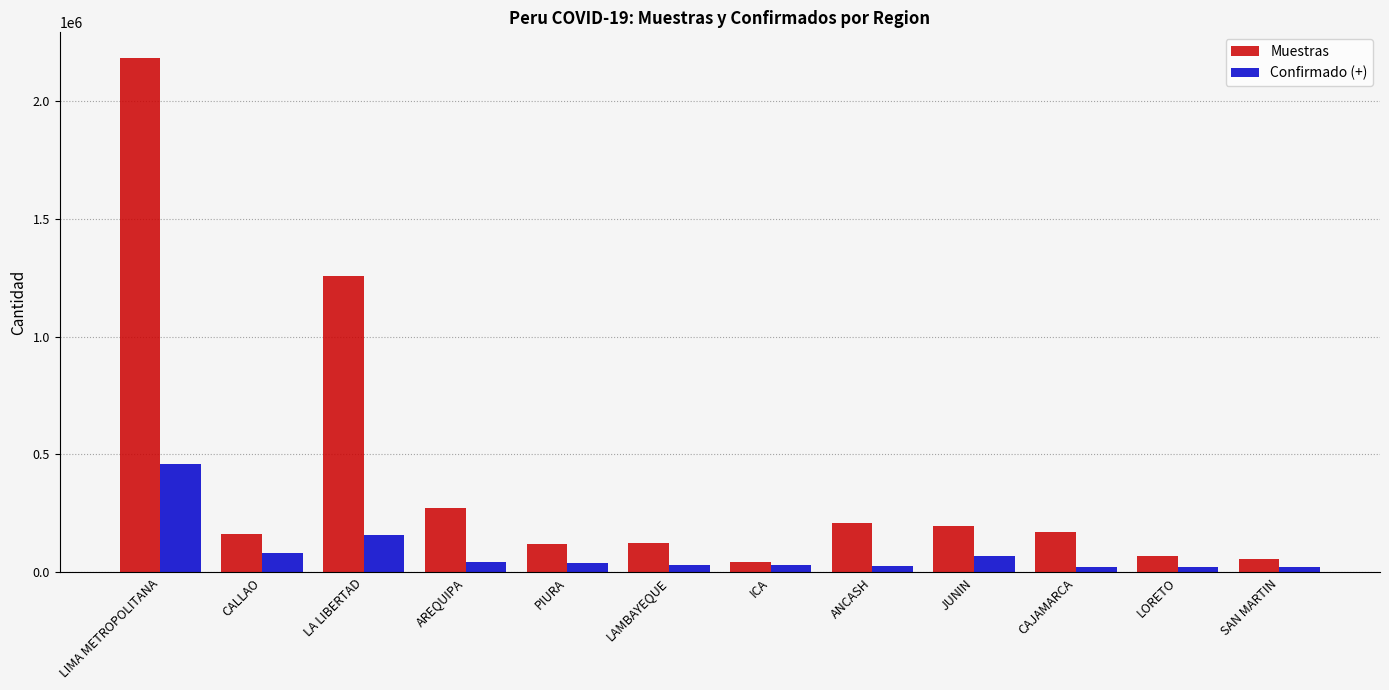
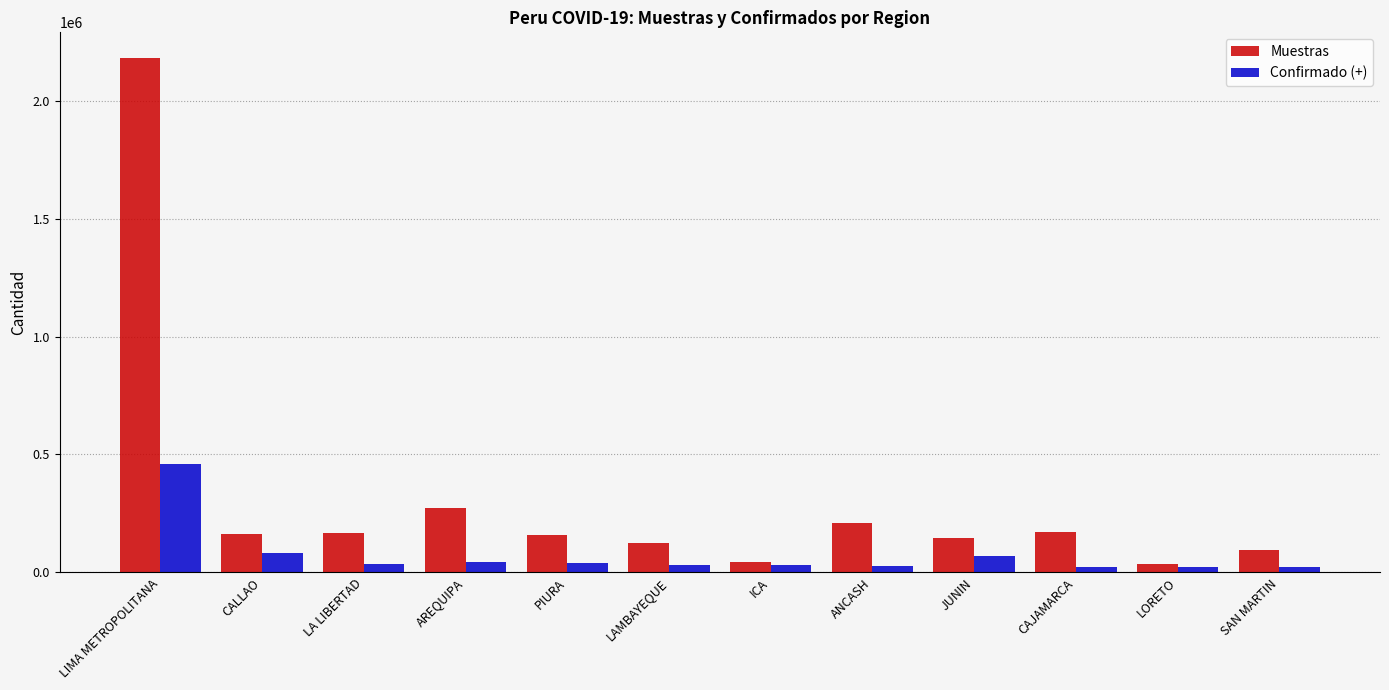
Muestras, LA LIBERTAD: 1260000 -> 170000
Confirmado (+), LA LIBERTAD: 160000 -> 30000
Muestras, PIURA: 120000 -> 160000
Muestras, JUNIN: 200000 -> 140000
Muestras, LORETO: 70000 -> 30000
Muestras, SAN MARTIN: 60000 -> 90000
